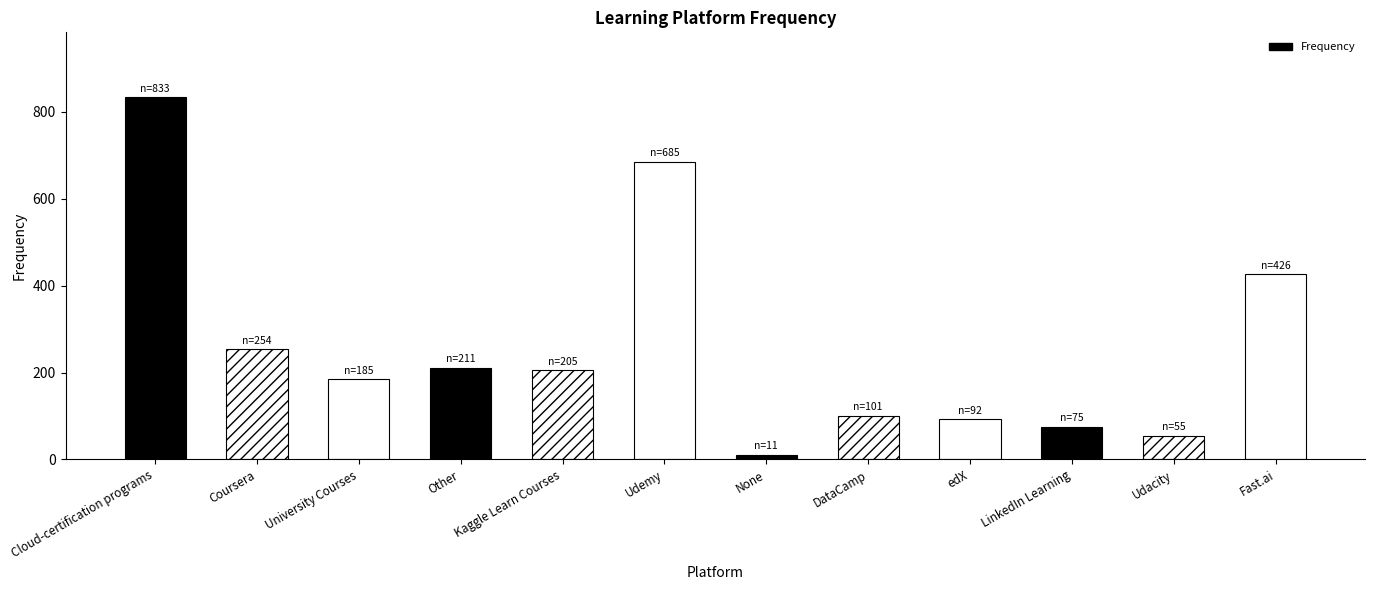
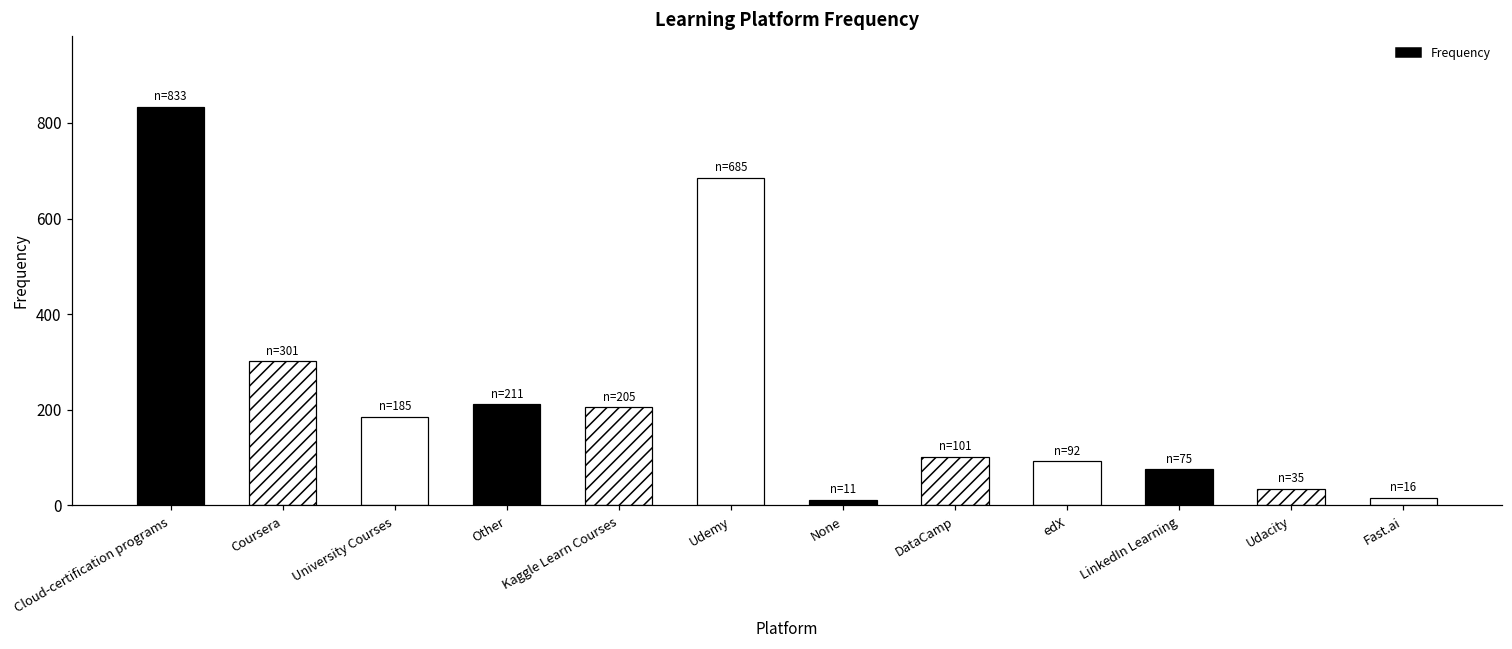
Coursera: 254 -> 301
Udacity: 55 -> 35
Fast.ai: 426 -> 16
